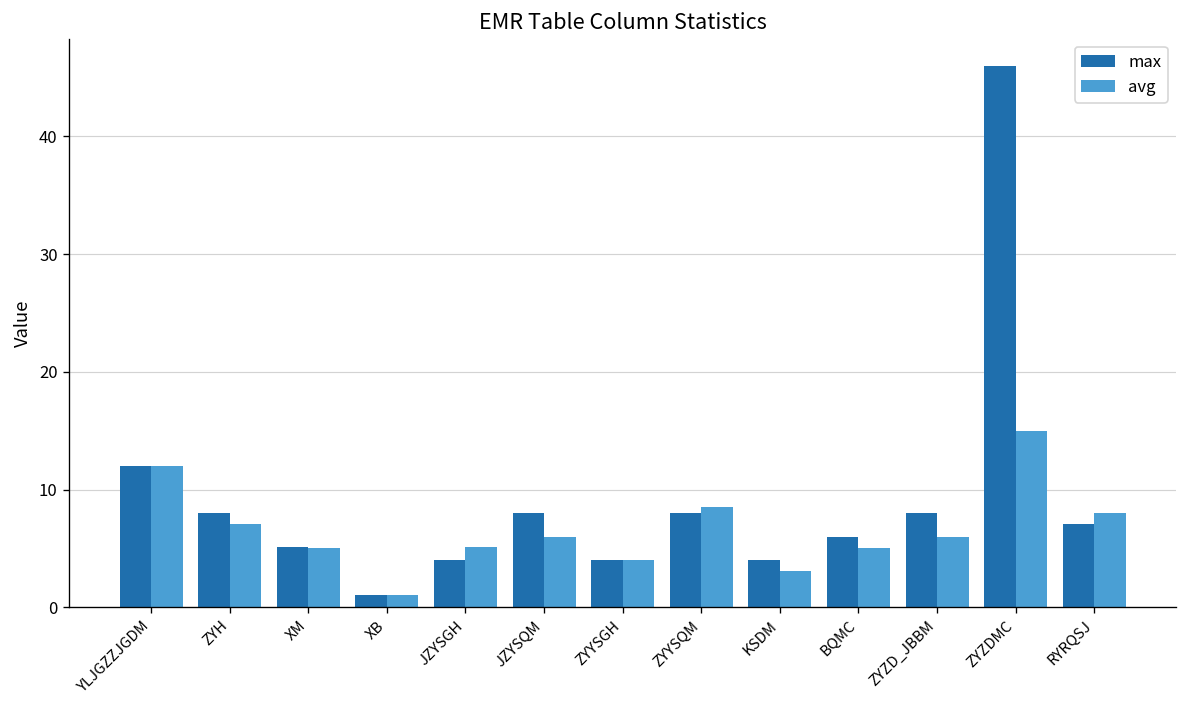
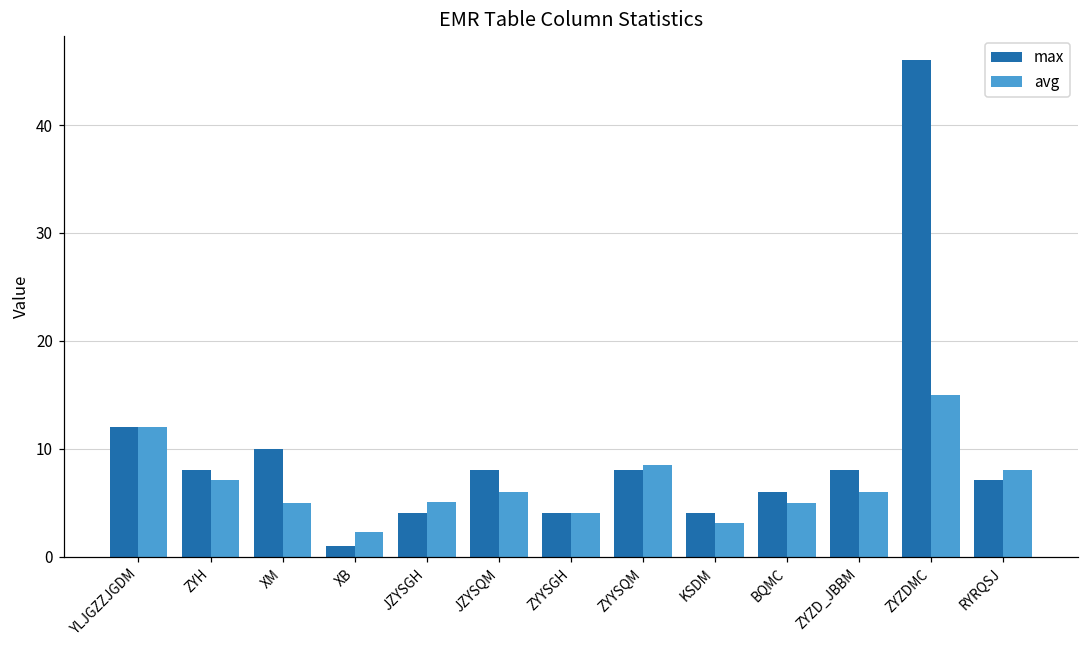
max, XM: 5 -> 10
avg, XB: 1 -> 2
